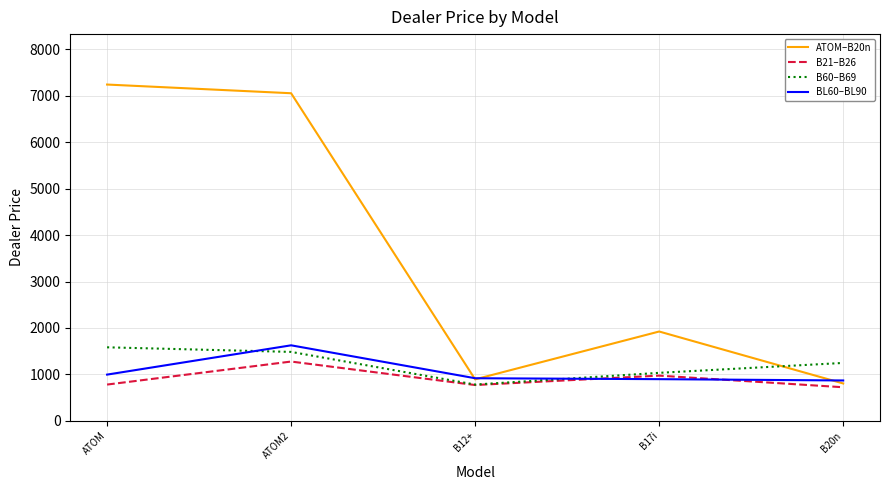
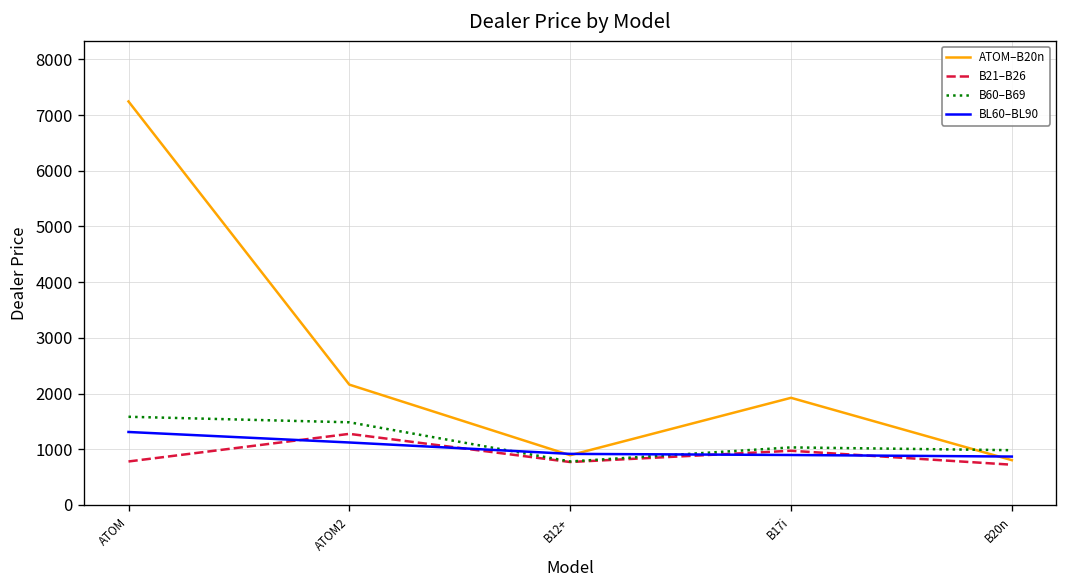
BL60–BL90, ATOM: 1000 -> 1300
ATOM–B20n, ATOM2: 7100 -> 2200
BL60–BL90, ATOM2: 1600 -> 1100
B60–B69, B20n: 1200 -> 1000
